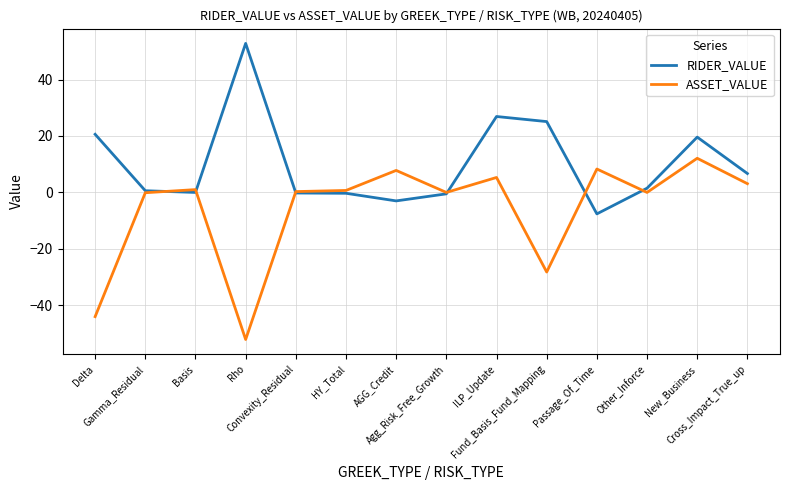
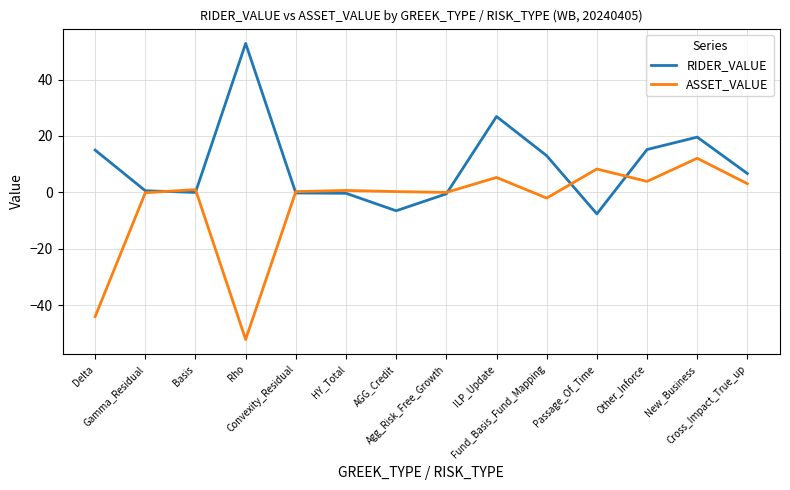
RIDER_VALUE, Delta: 21 -> 15
RIDER_VALUE, AGG_Credit: -3 -> -7
ASSET_VALUE, AGG_Credit: 8 -> 0
RIDER_VALUE, Fund_Basis_Fund_Mapping: 25 -> 13
ASSET_VALUE, Fund_Basis_Fund_Mapping: -28 -> -2
RIDER_VALUE, Other_Inforce: 2 -> 15
ASSET_VALUE, Other_Inforce: 0 -> 4
